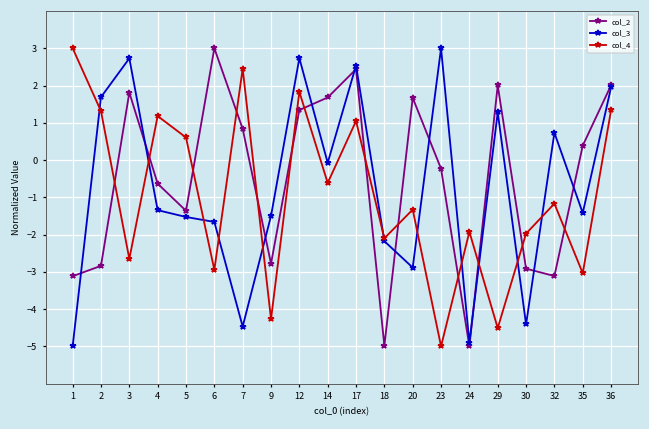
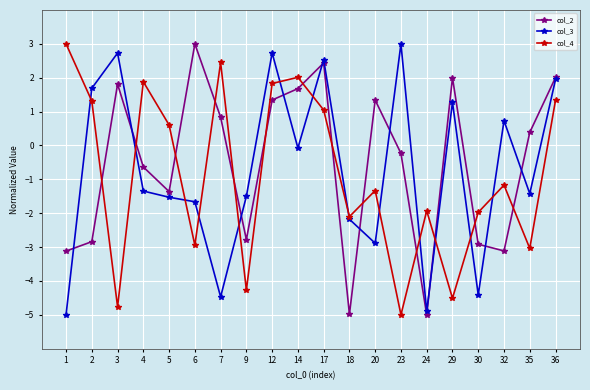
col_4, 3: -2.7 -> -4.8
col_4, 4: 1.2 -> 1.9
col_4, 14: -0.6 -> 2.0
col_2, 20: 1.7 -> 1.3
